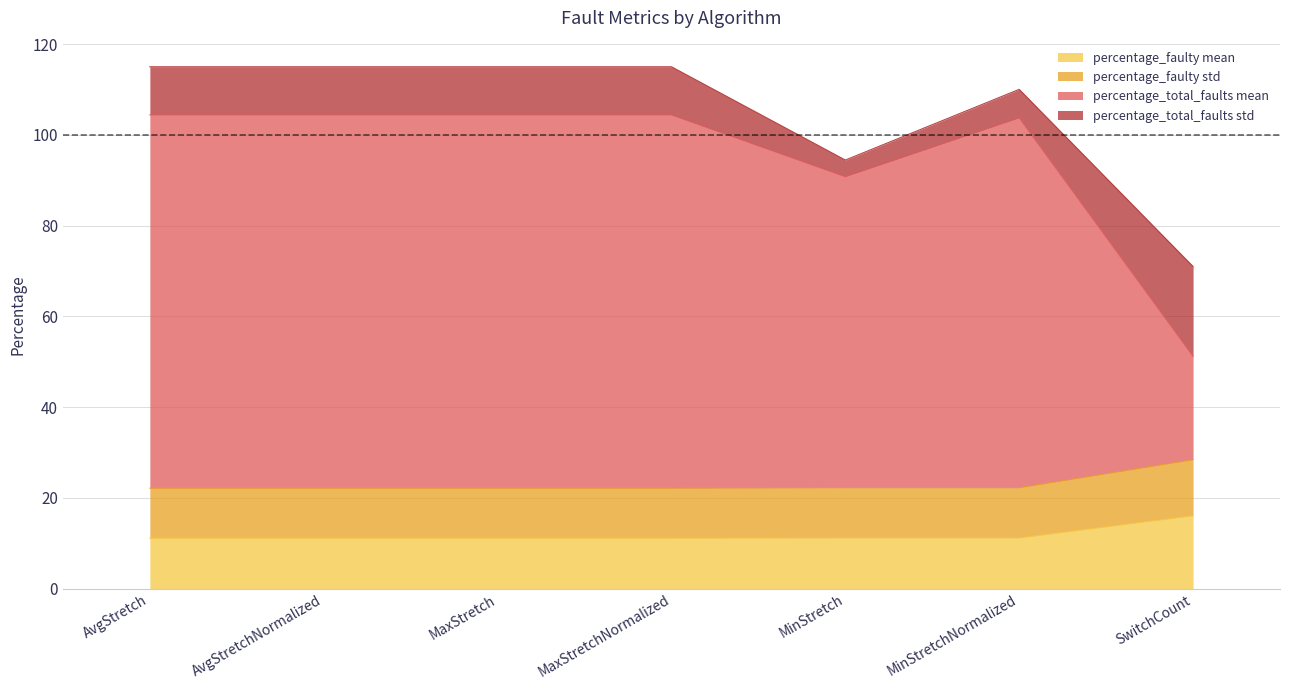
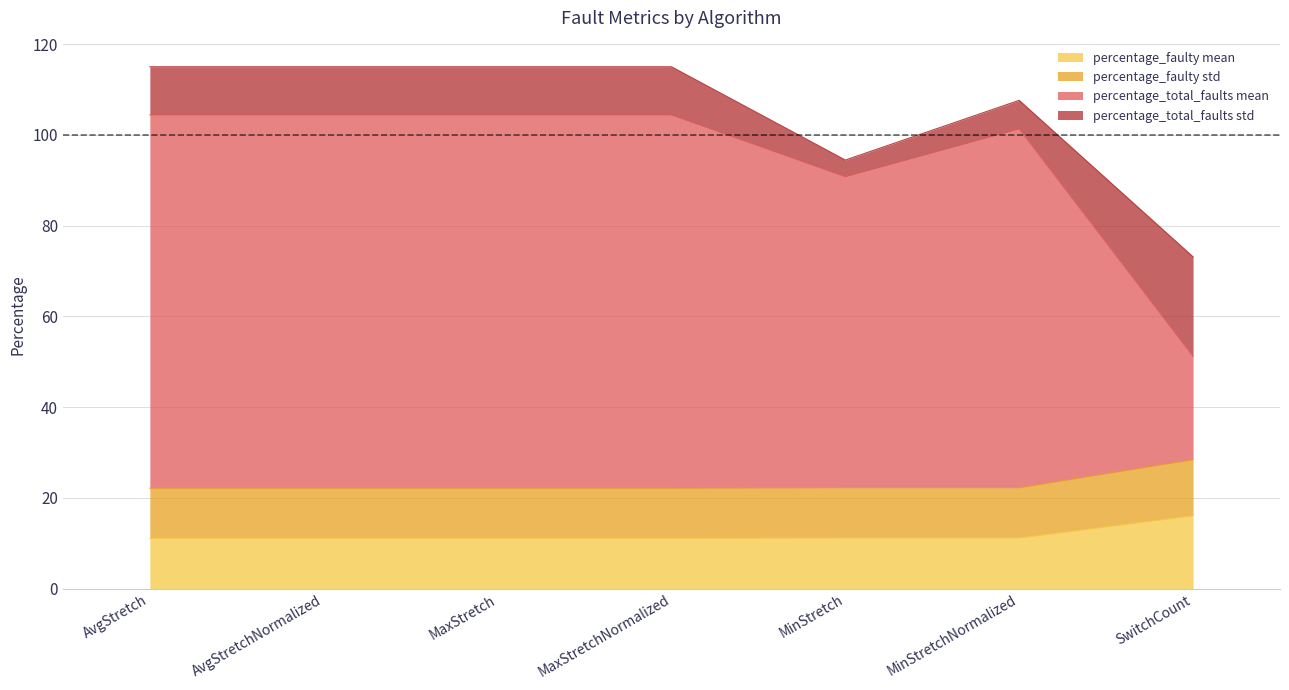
percentage_total_faults mean, MinStretchNormalized: 82 -> 79
percentage_total_faults std, SwitchCount: 20 -> 22
